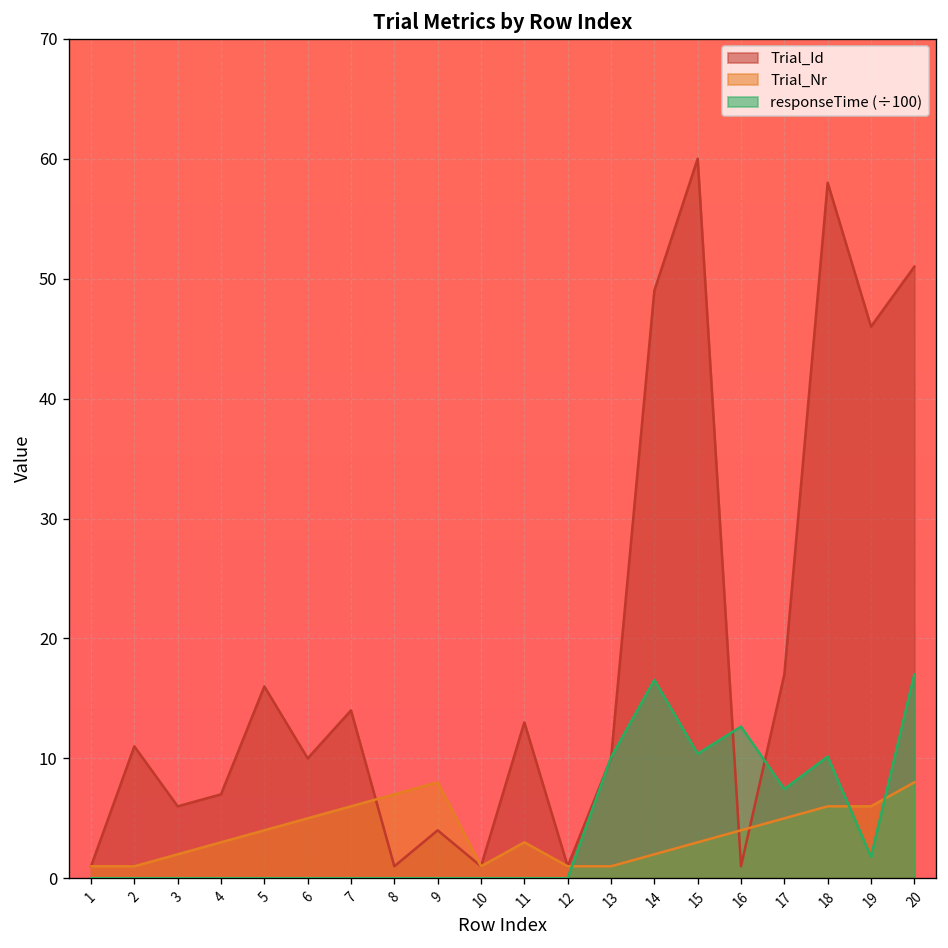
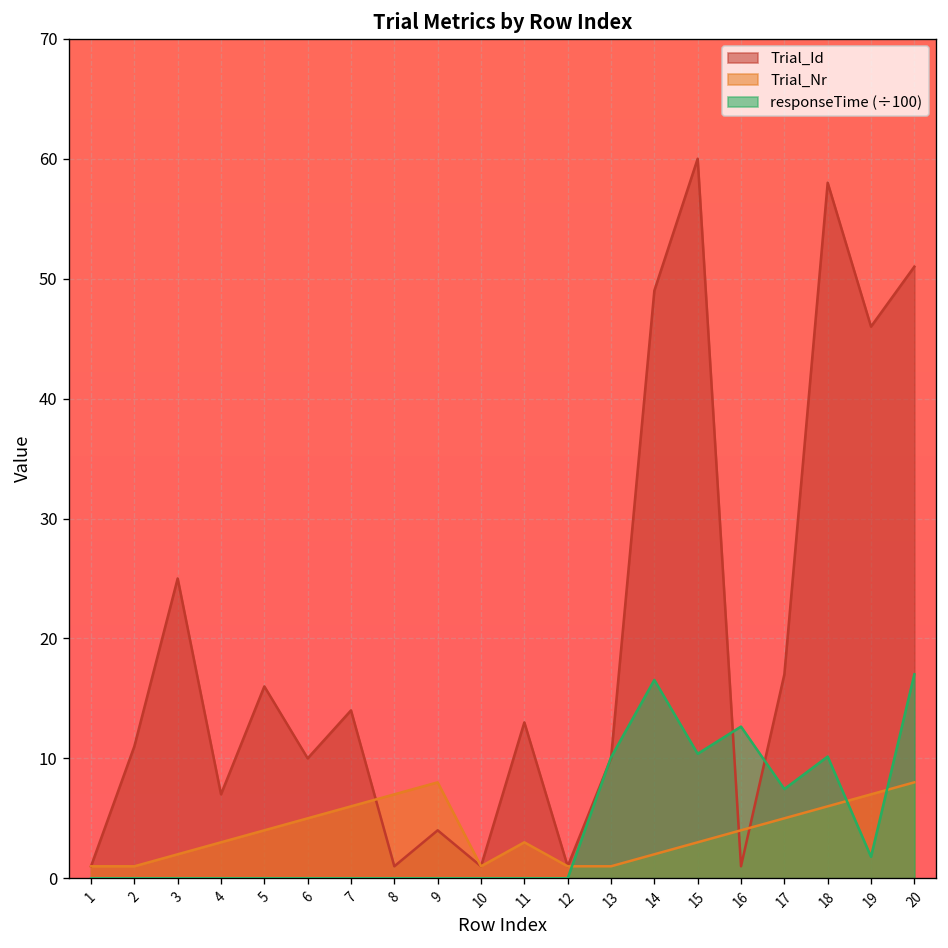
Trial_Id, 3: 6 -> 25
Trial_Nr, 19: 6 -> 7
